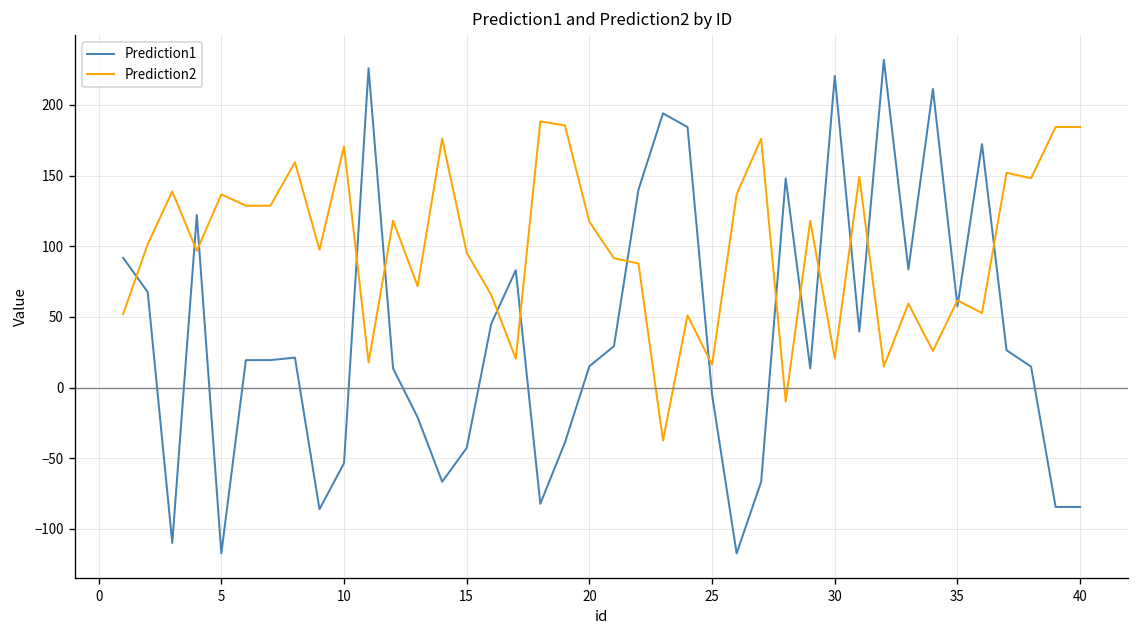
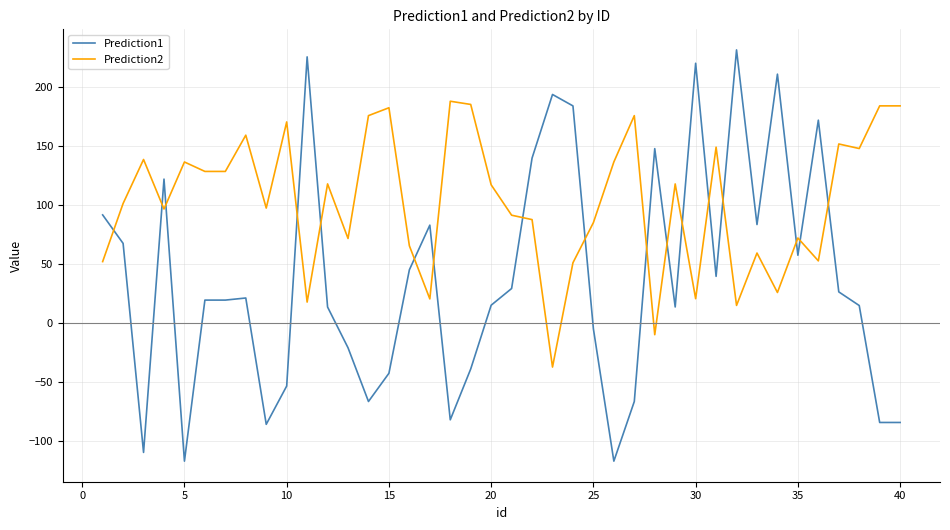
Prediction2, 15: 95 -> 183
Prediction2, 25: 16 -> 85
Prediction2, 35: 62 -> 72
